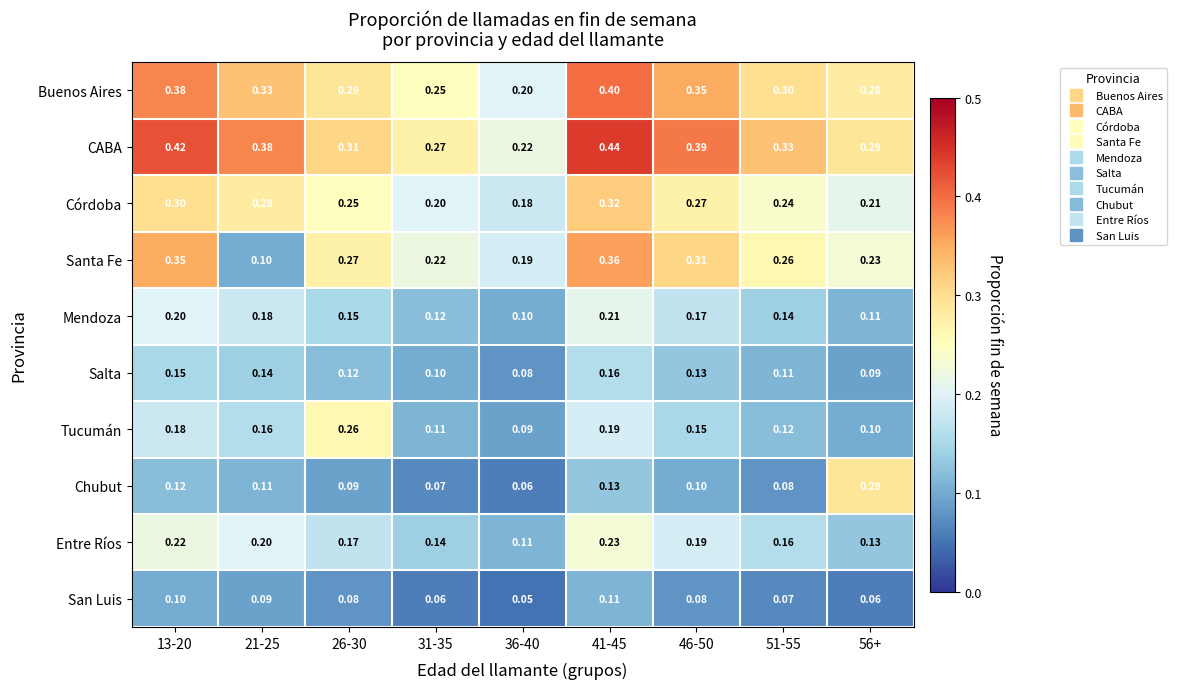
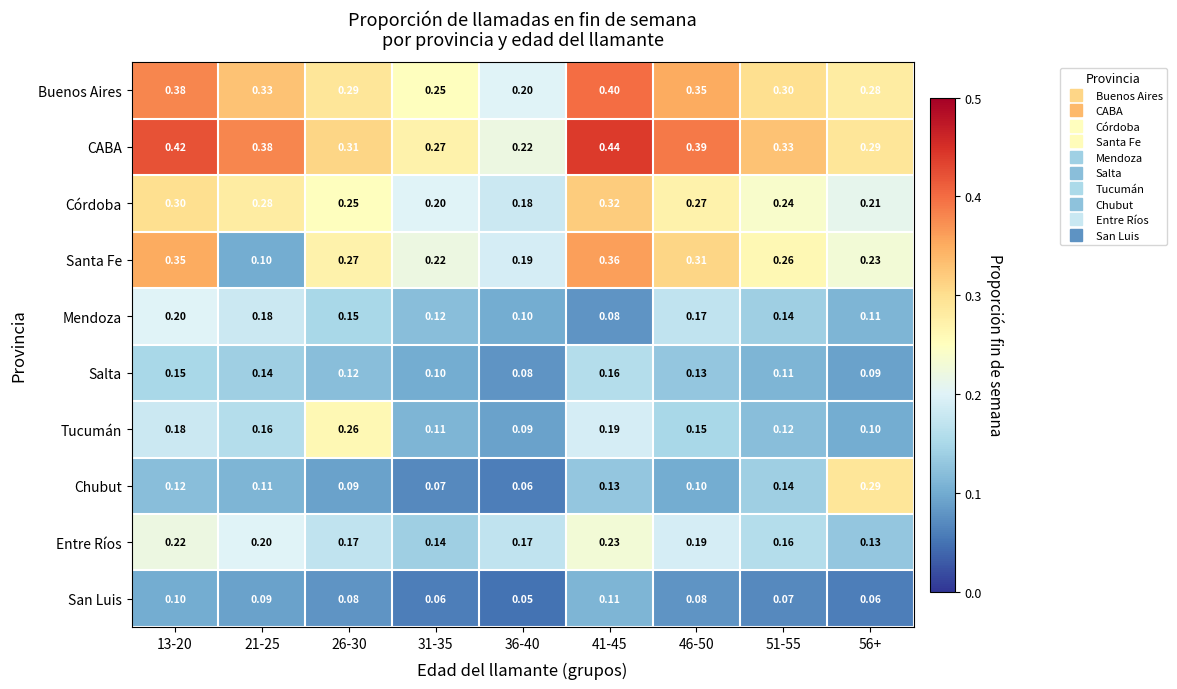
Mendoza, 41-45: 0.21 -> 0.08
Chubut, 51-55: 0.08 -> 0.14
Entre Ríos, 36-40: 0.11 -> 0.17
